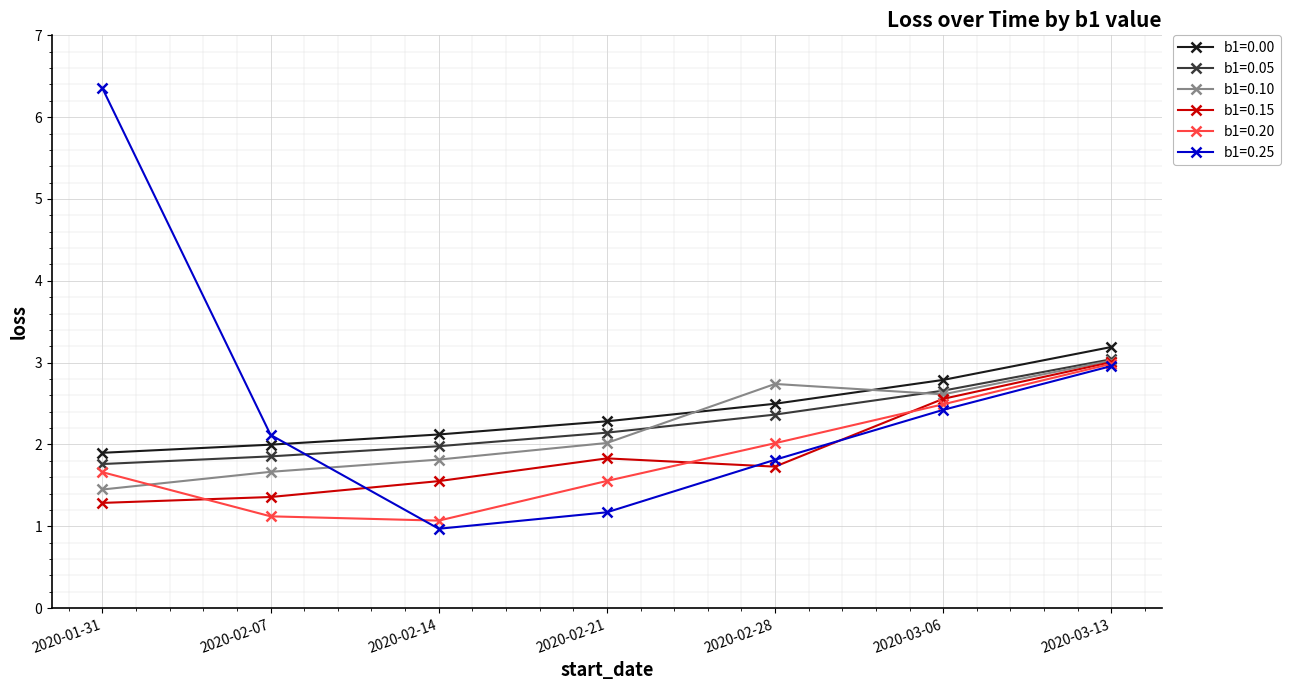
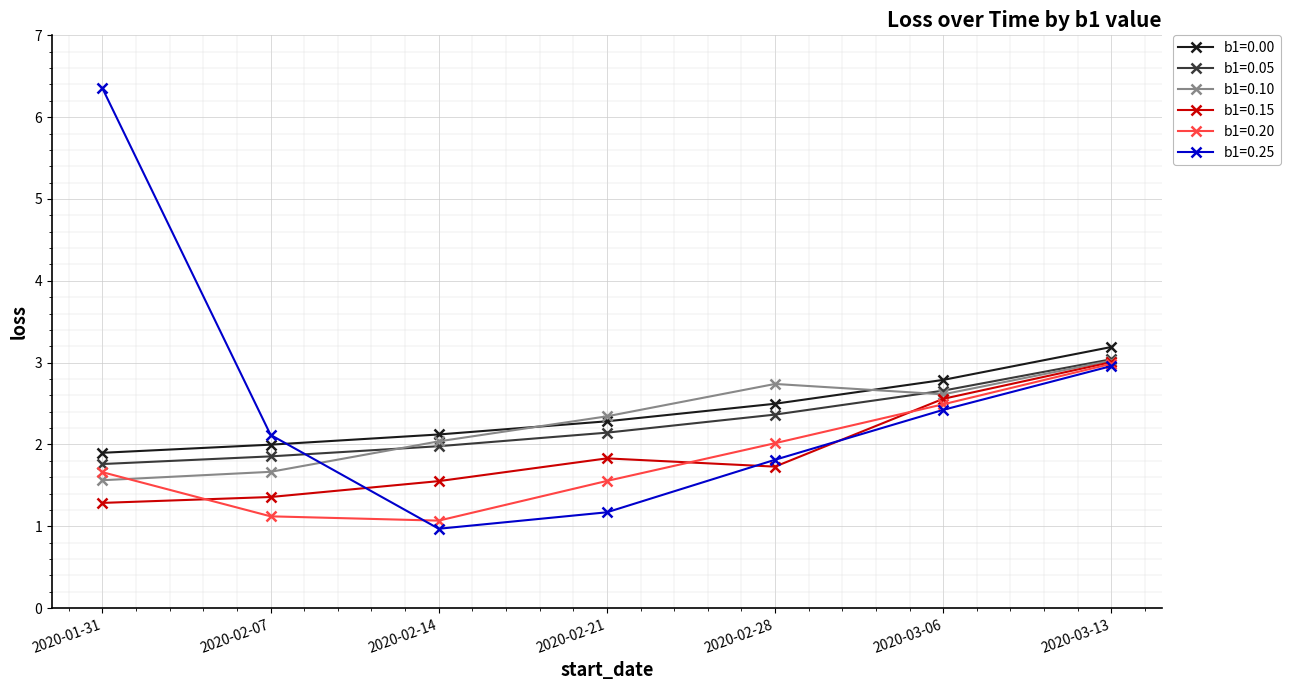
b1=0.10, 2020-01-31: 1.4 -> 1.6
b1=0.10, 2020-02-14: 1.8 -> 2.0
b1=0.10, 2020-02-21: 2.0 -> 2.3
